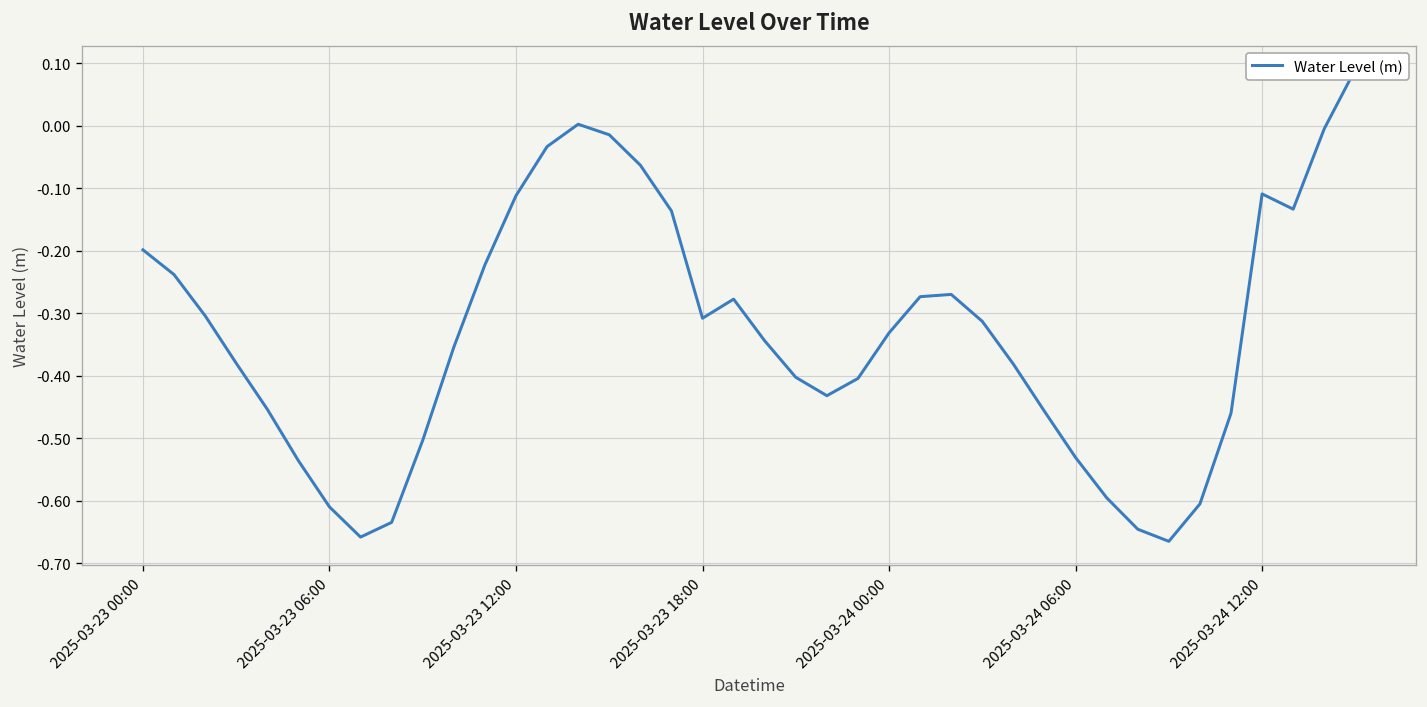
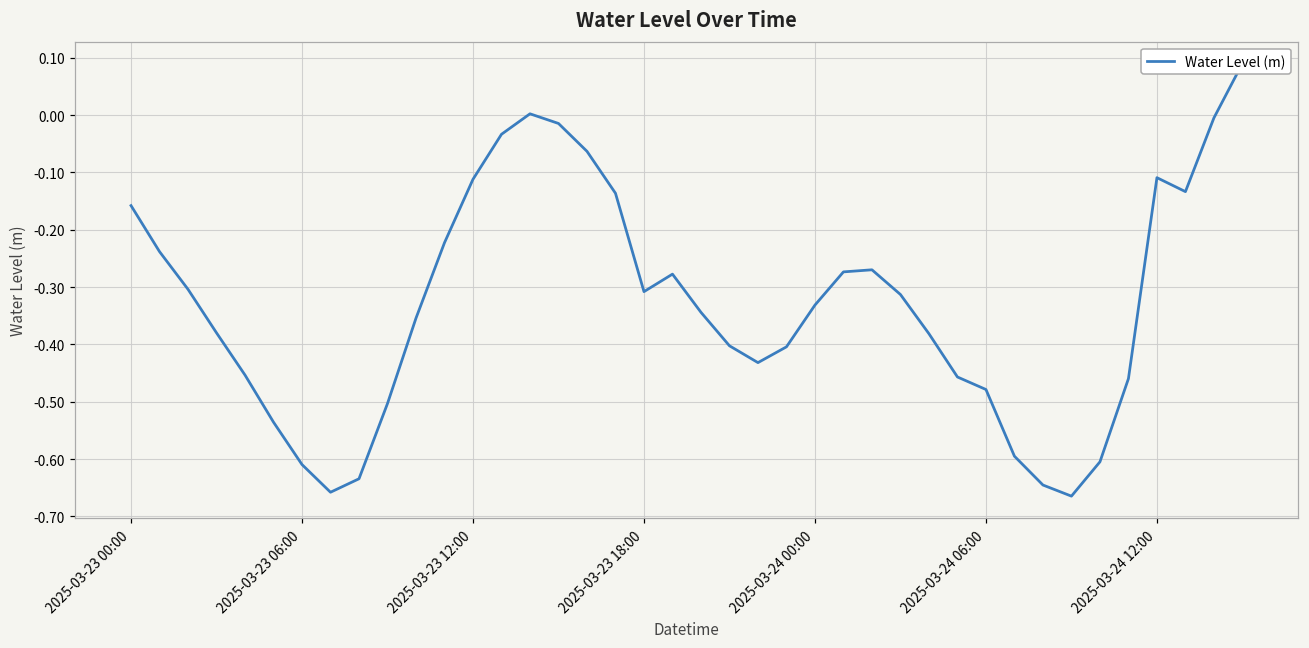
2025-03-23 00:00: -0.20 -> -0.16
2025-03-24 06:00: -0.53 -> -0.48
